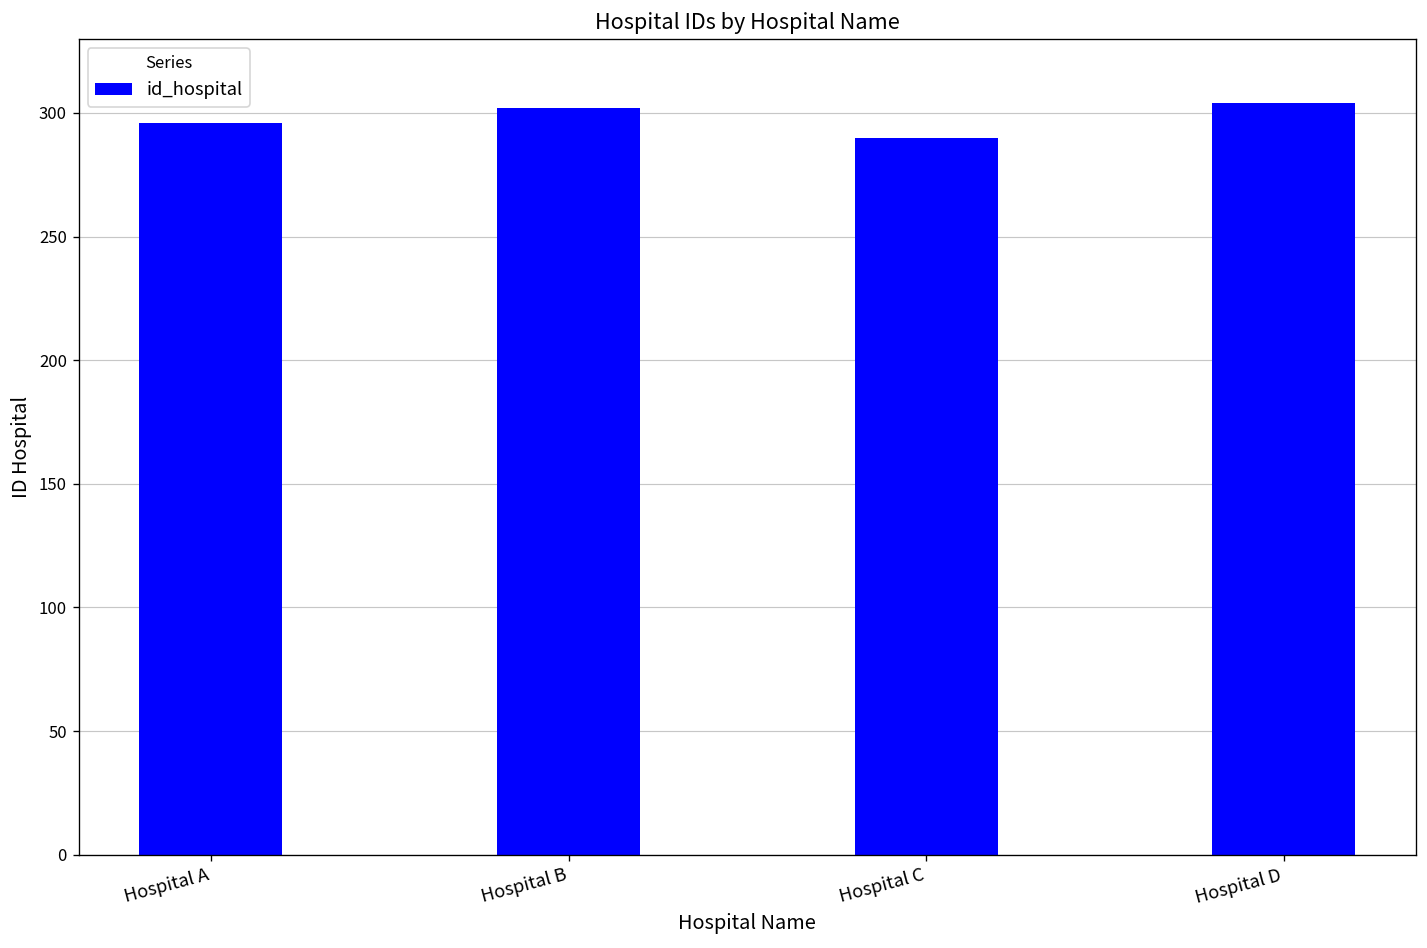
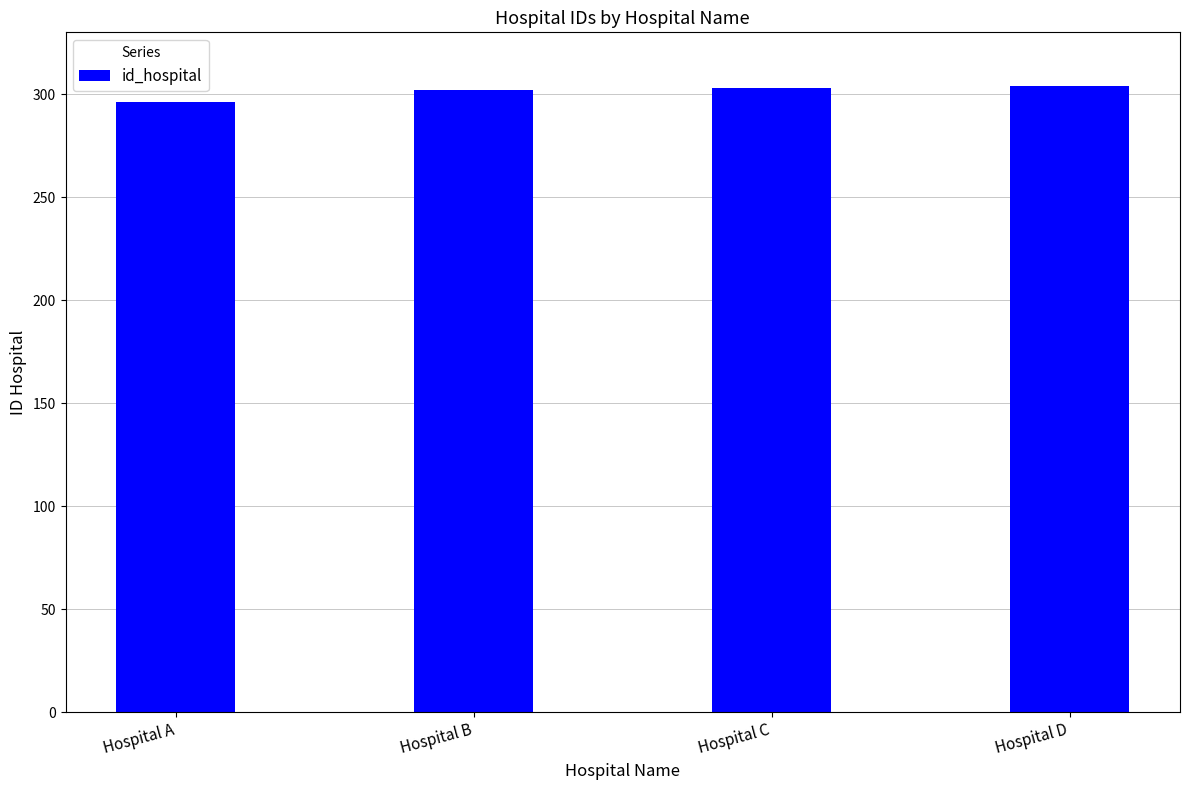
Hospital C: 290 -> 303
